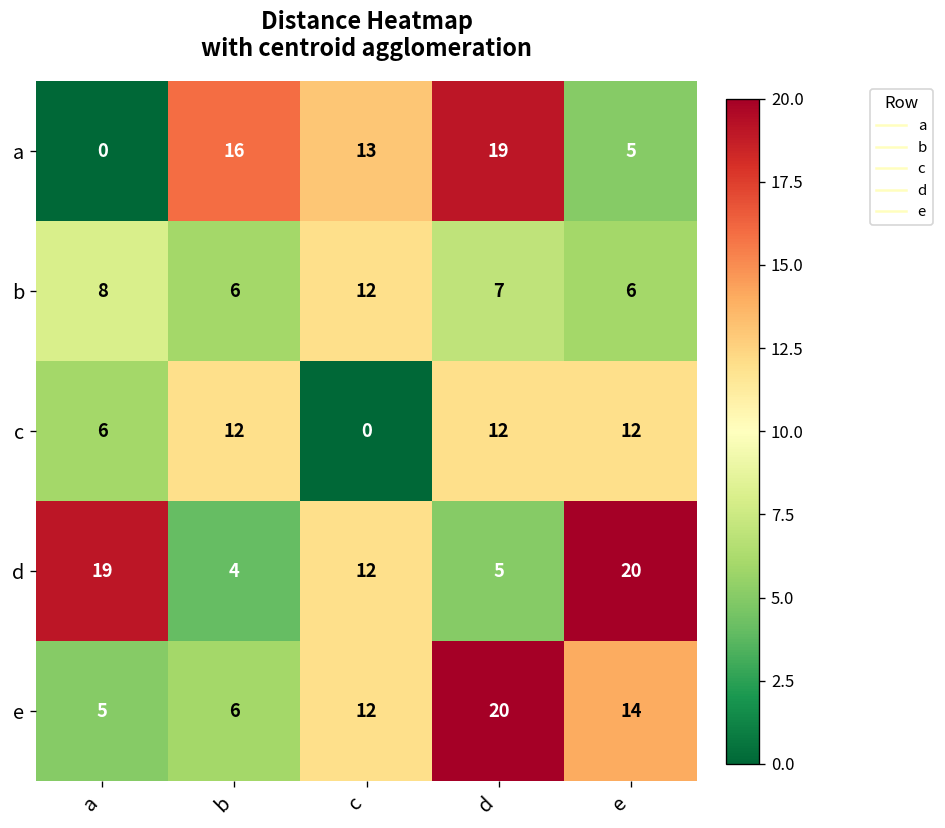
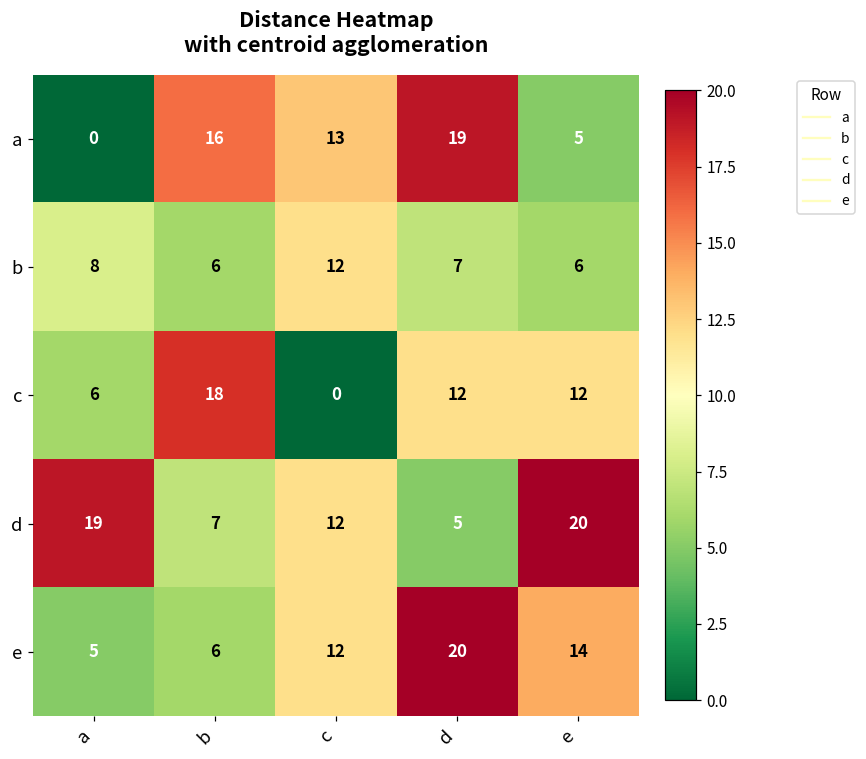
c, b: 12 -> 18
d, b: 4 -> 7
